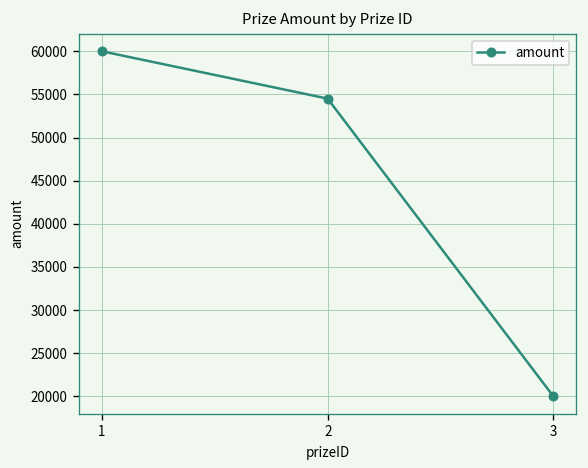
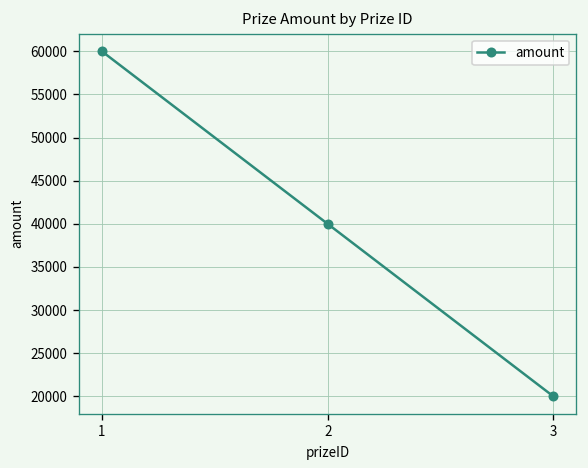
2: 55000 -> 40000
